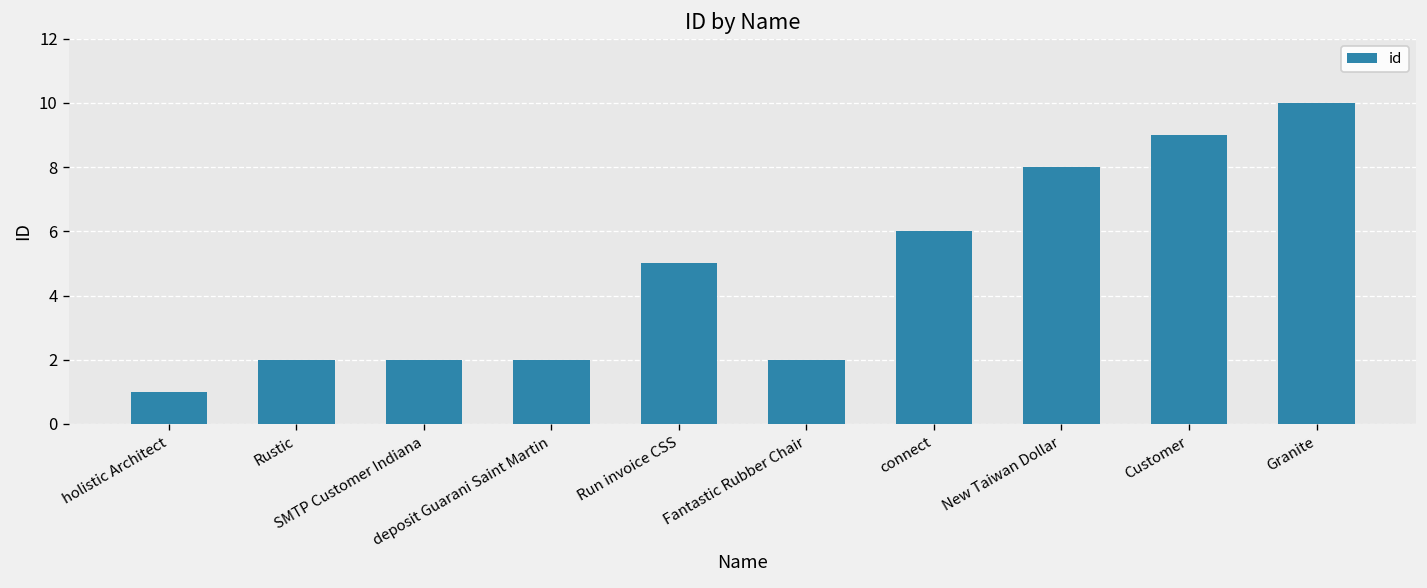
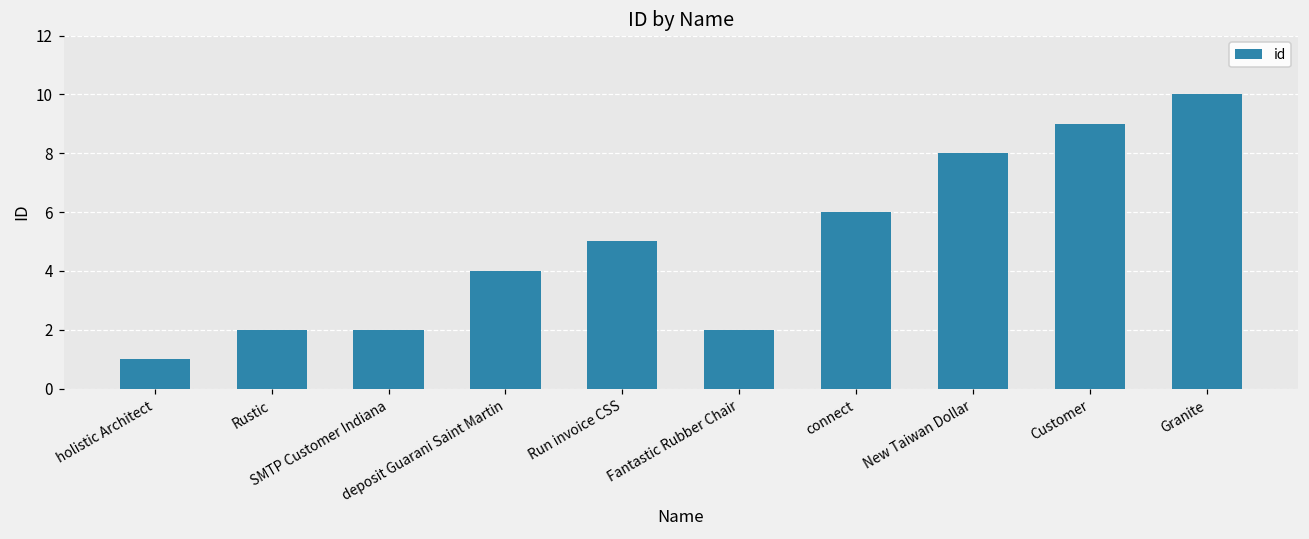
deposit Guarani Saint Martin: 2 -> 4
